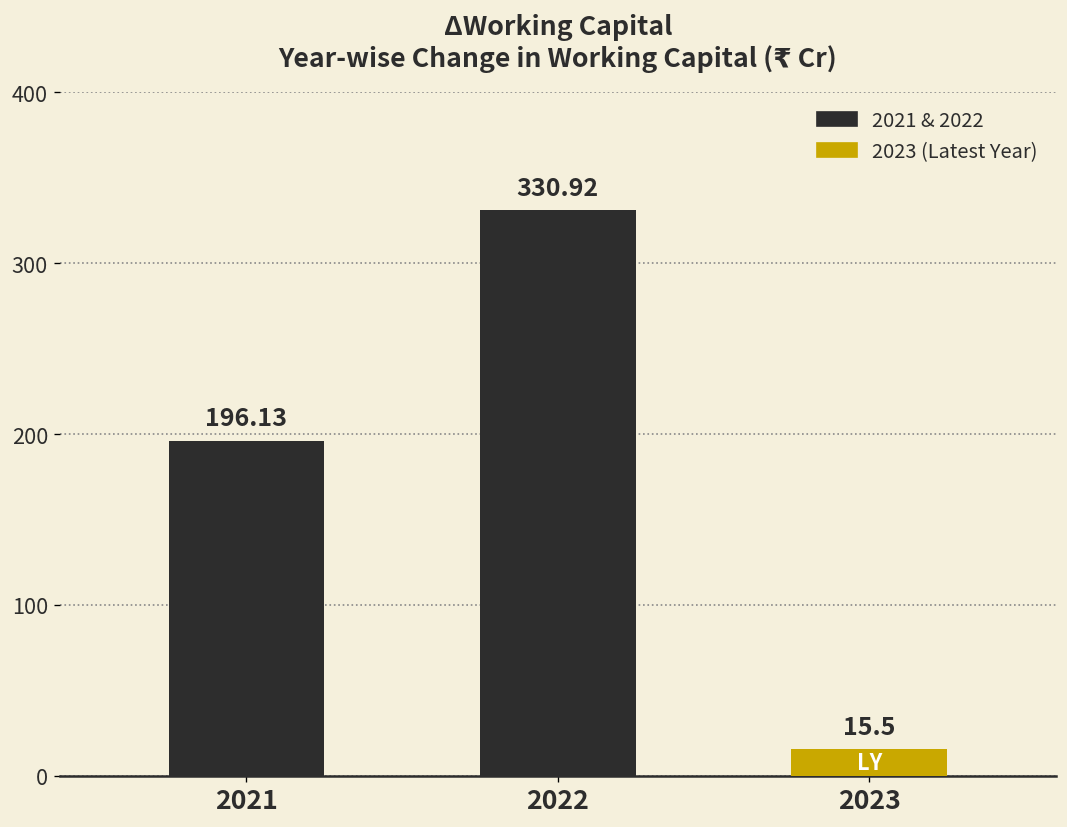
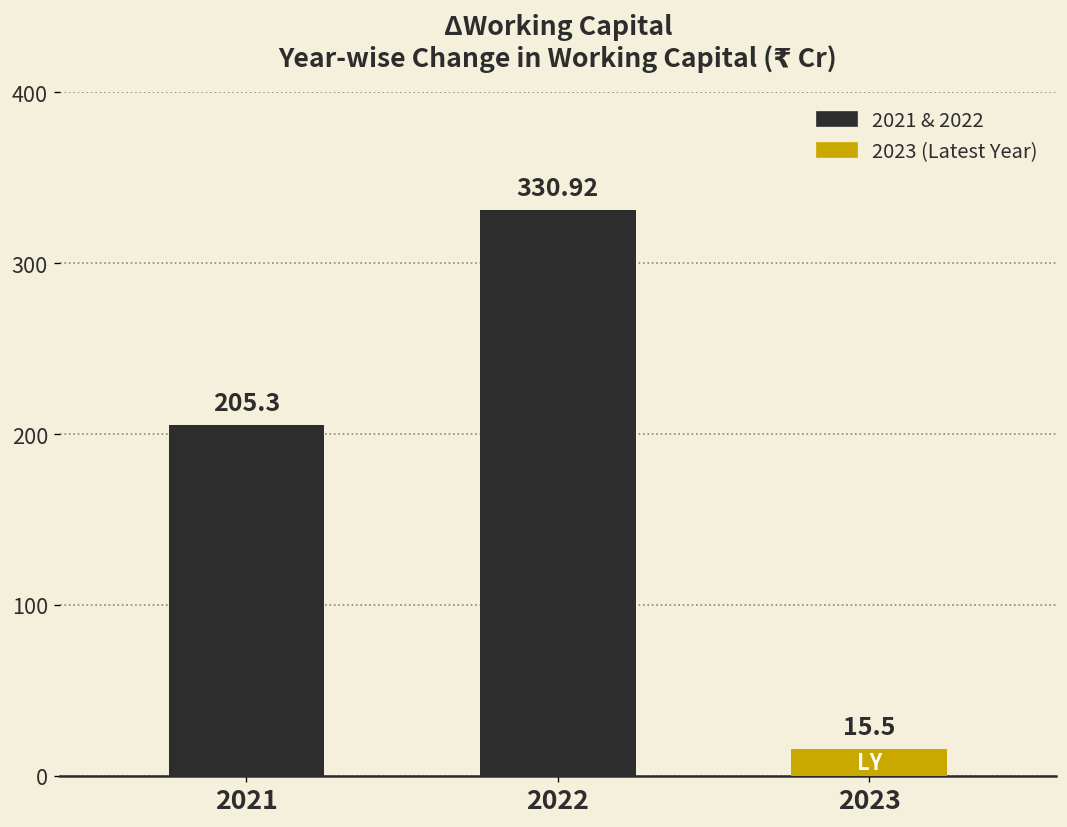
2021: 196.13 -> 205.3
